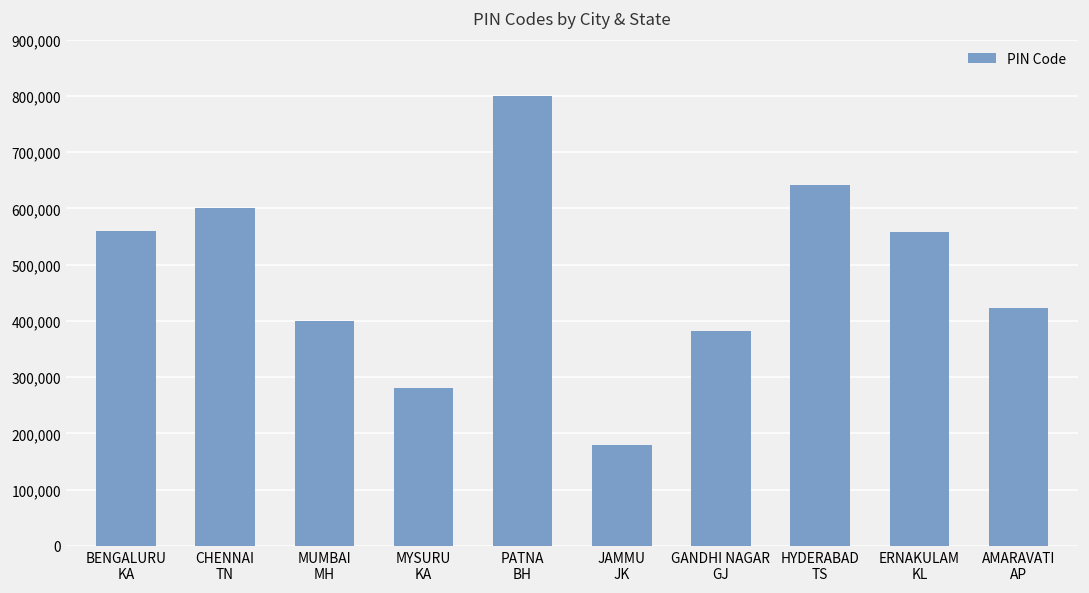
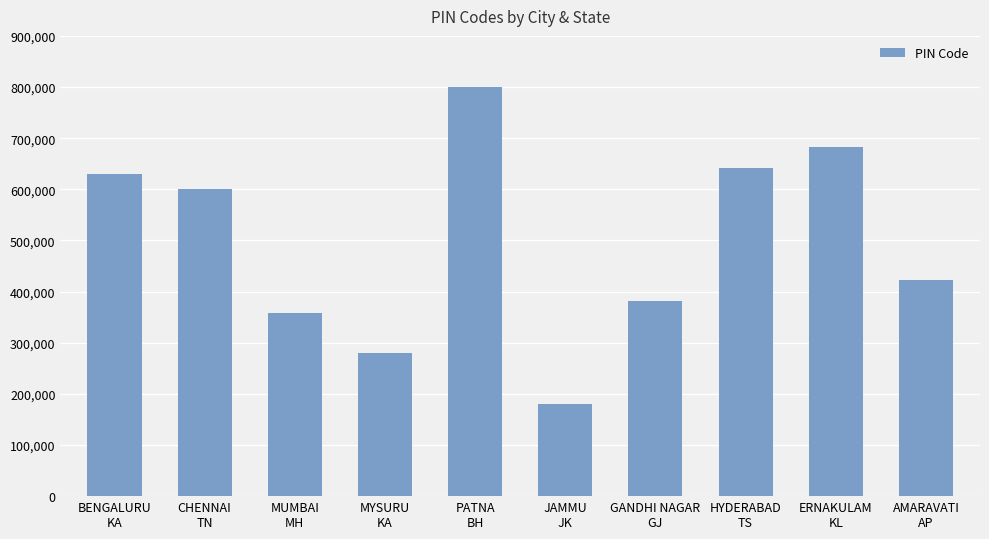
BENGALURU KA: 560,000 -> 630,000
MUMBAI MH: 400,000 -> 360,000
ERNAKULAM KL: 560,000 -> 680,000
